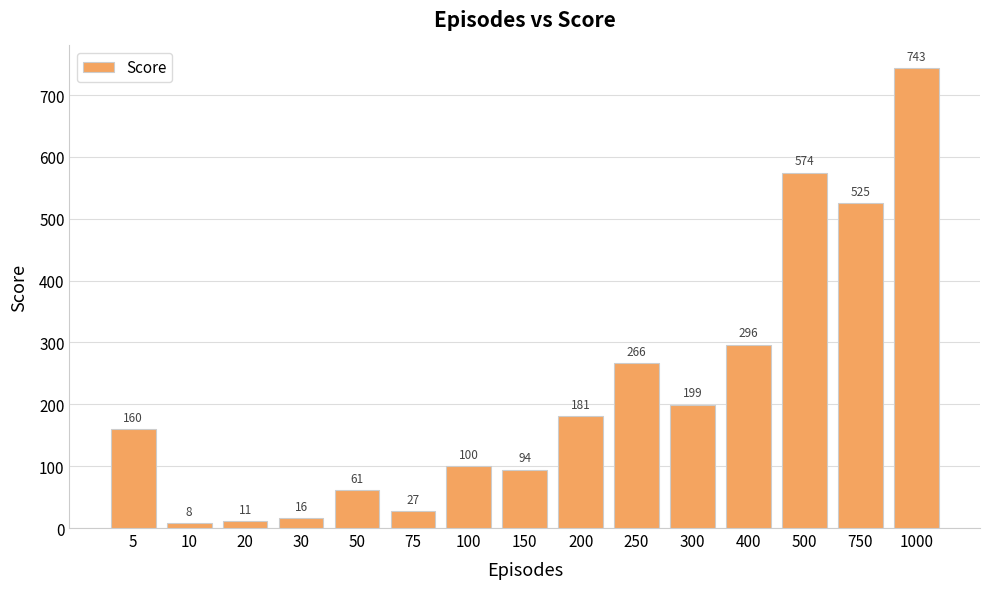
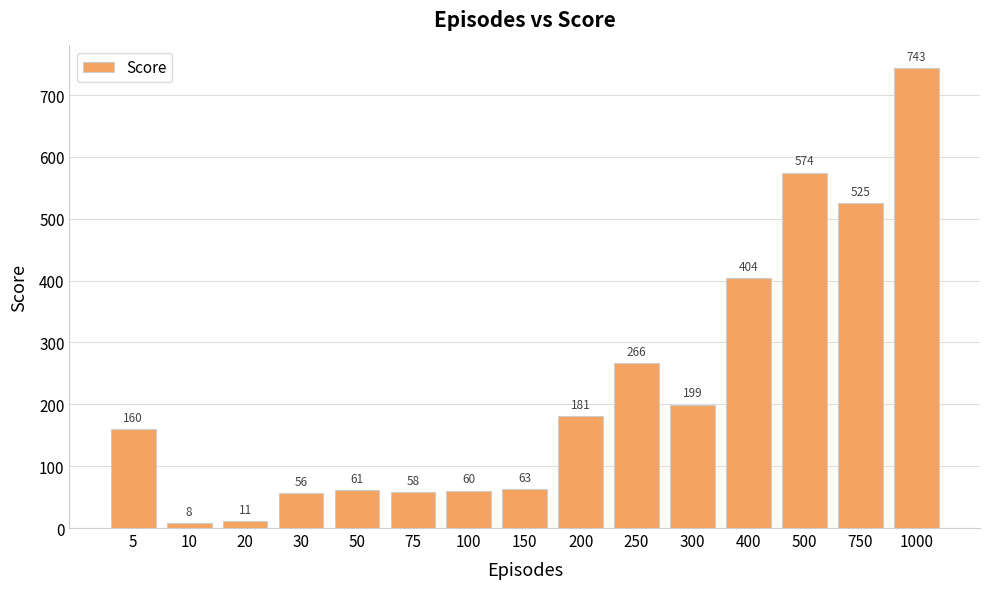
30: 16 -> 56
75: 27 -> 58
100: 100 -> 60
150: 94 -> 63
400: 296 -> 404
